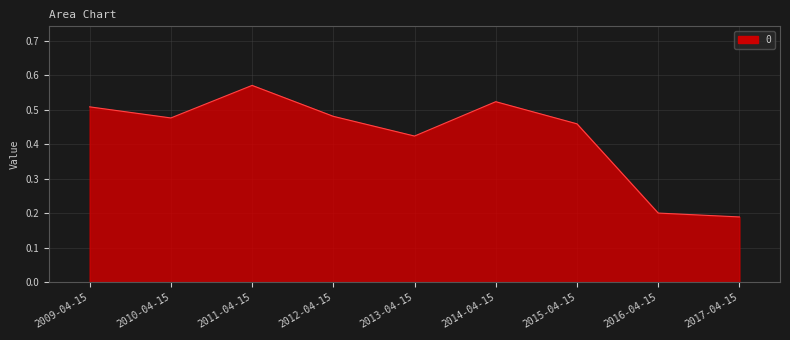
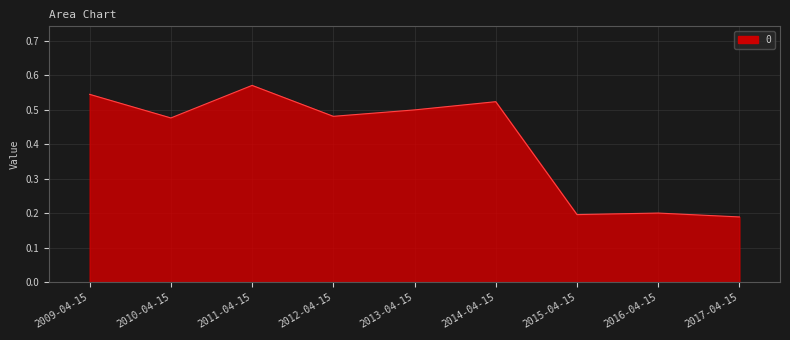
2009-04-15: 0.51 -> 0.55
2013-04-15: 0.42 -> 0.50
2015-04-15: 0.46 -> 0.20
